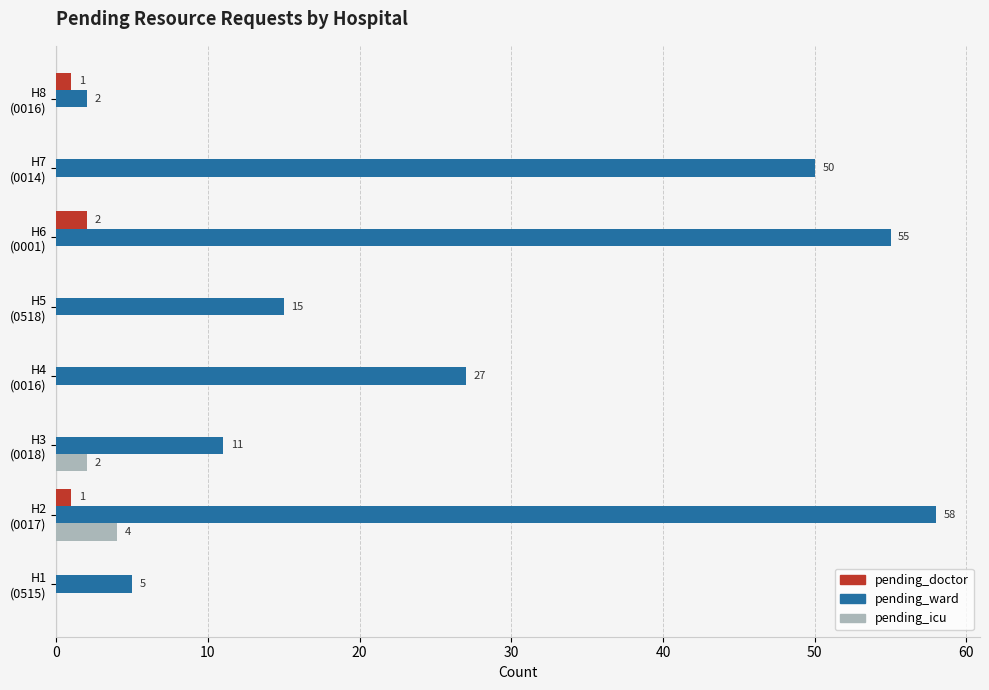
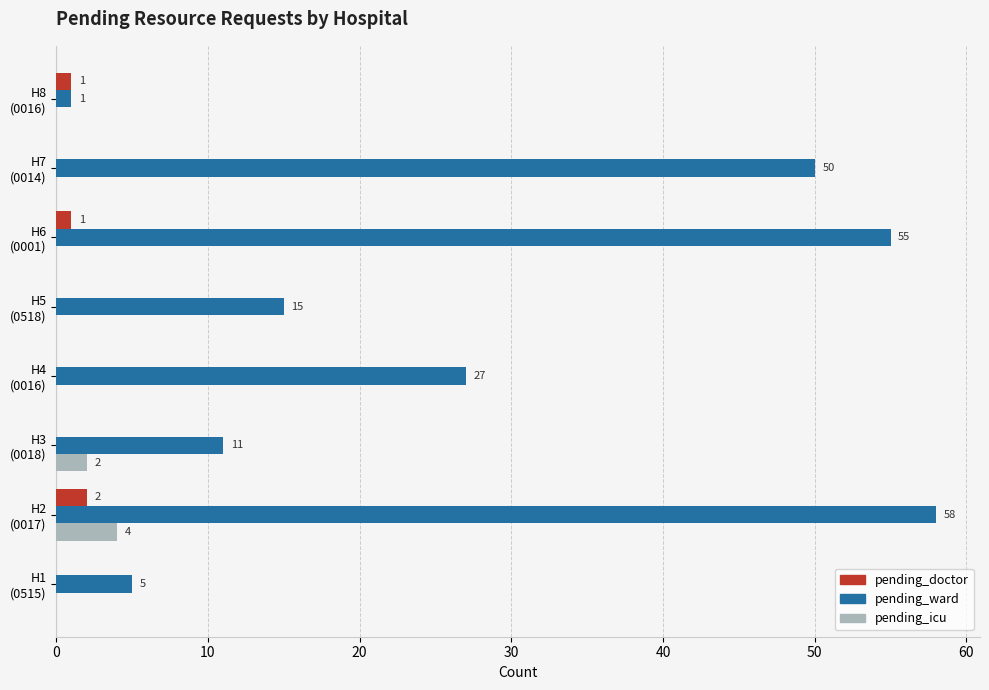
pending_ward, H8 (0016): 2 -> 1
pending_doctor, H6 (0001): 2 -> 1
pending_doctor, H2 (0017): 1 -> 2
